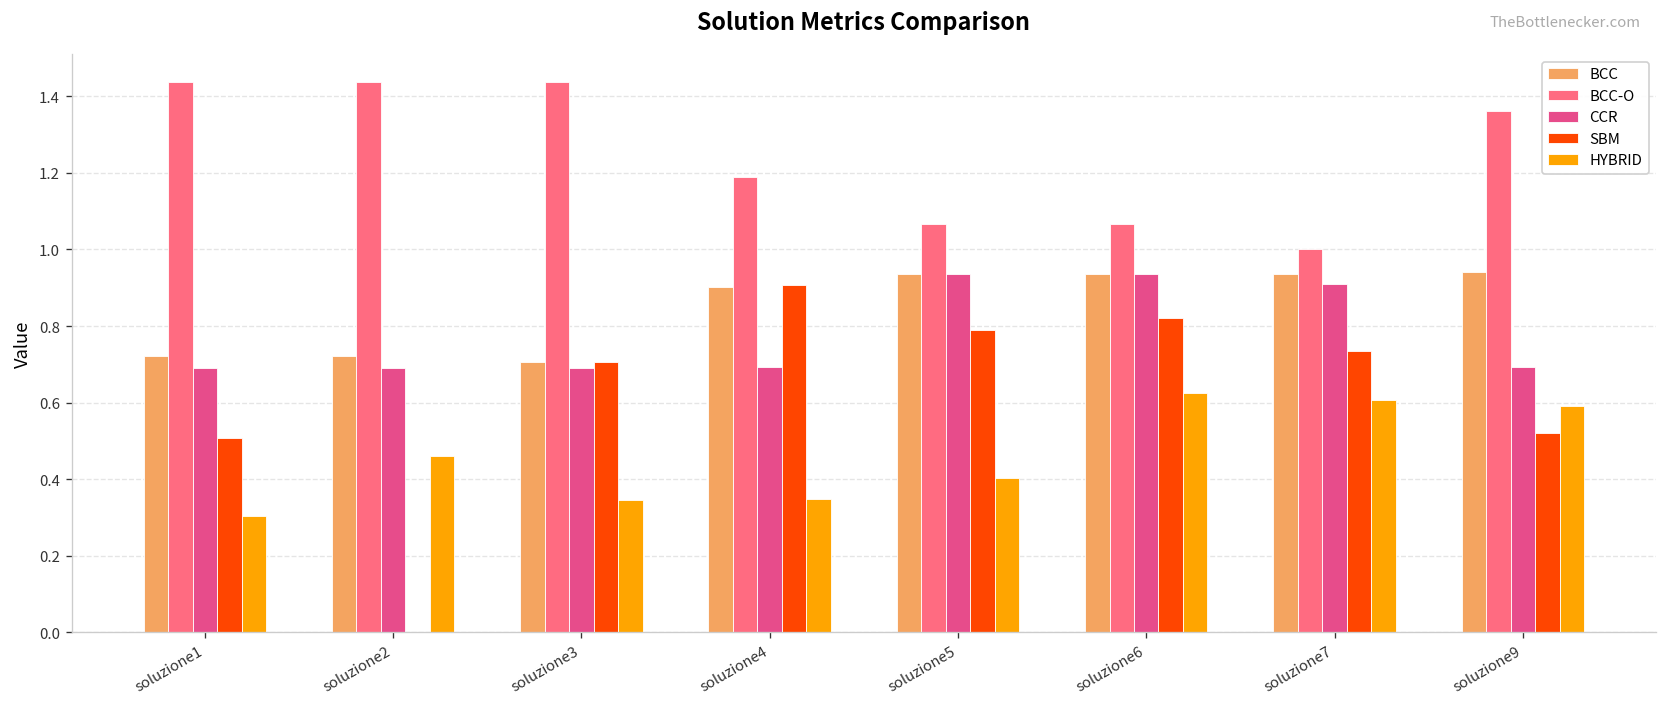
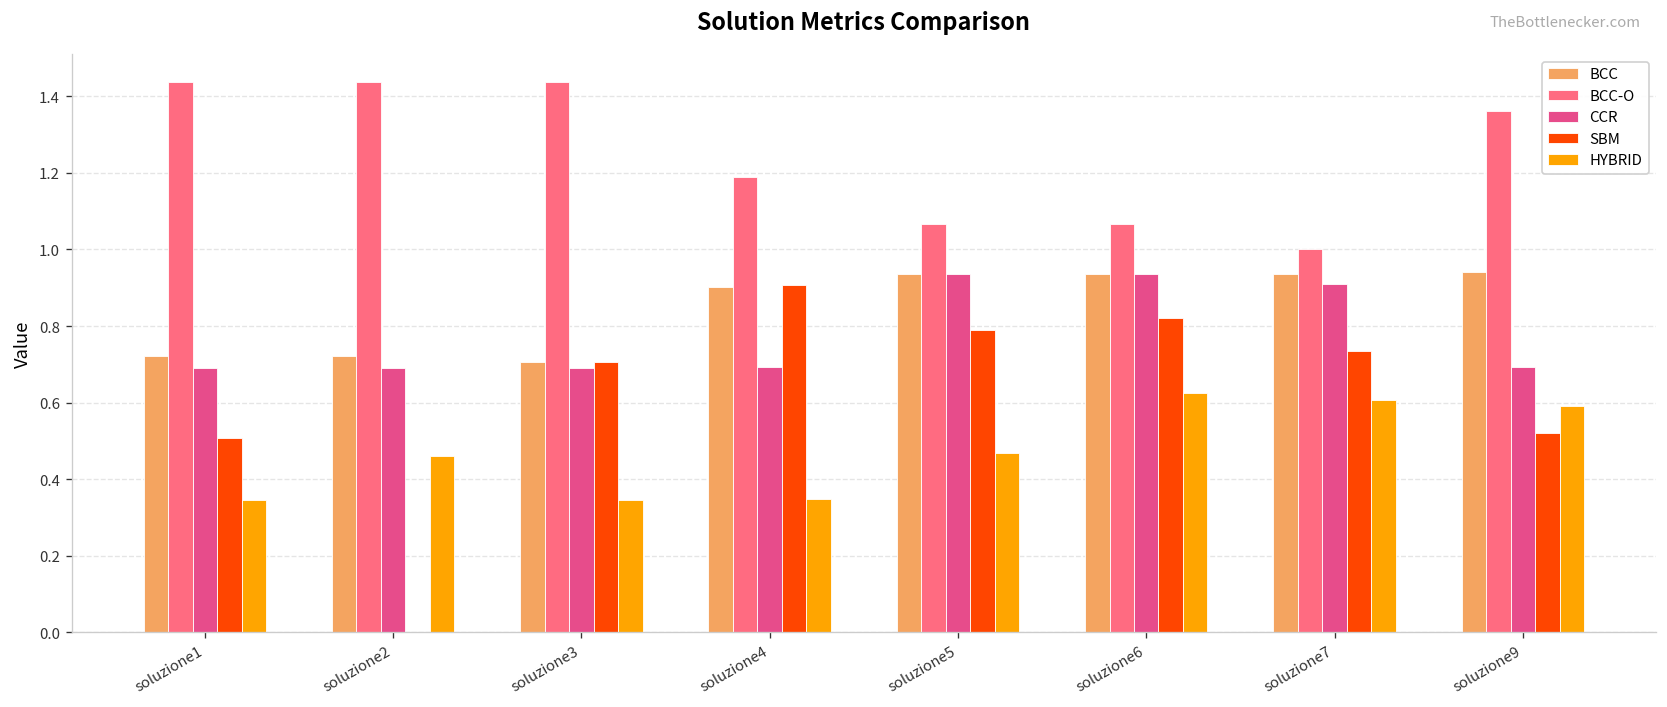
HYBRID, soluzione1: 0.30 -> 0.35
HYBRID, soluzione5: 0.40 -> 0.47
